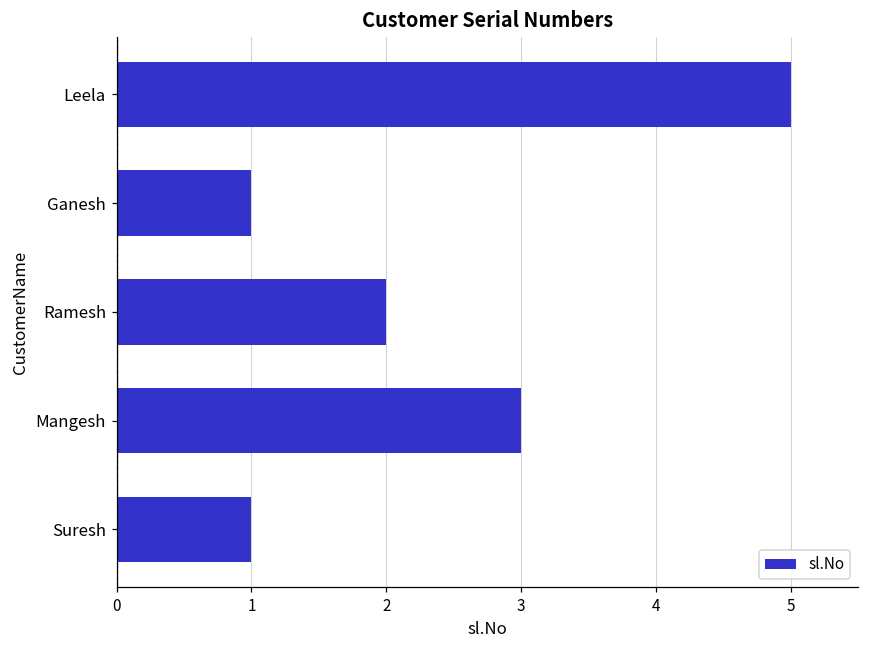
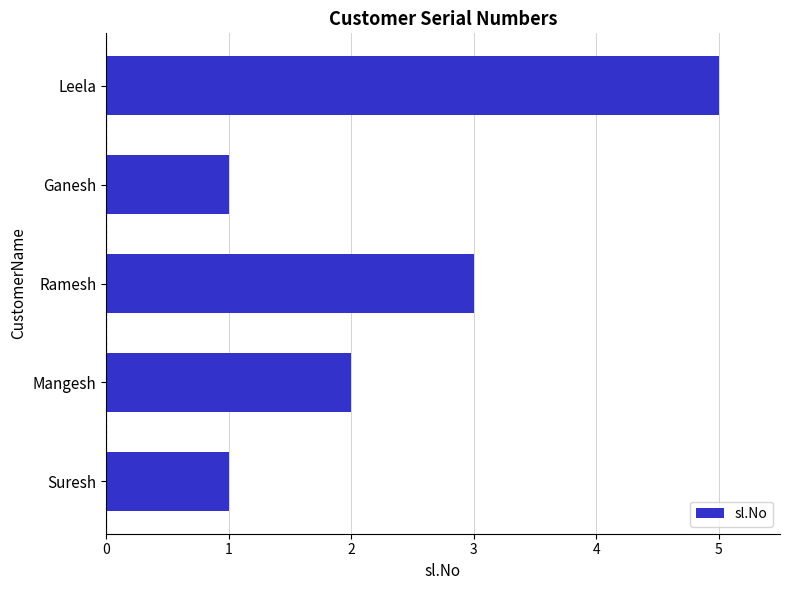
Ramesh: 2 -> 3
Mangesh: 3 -> 2
